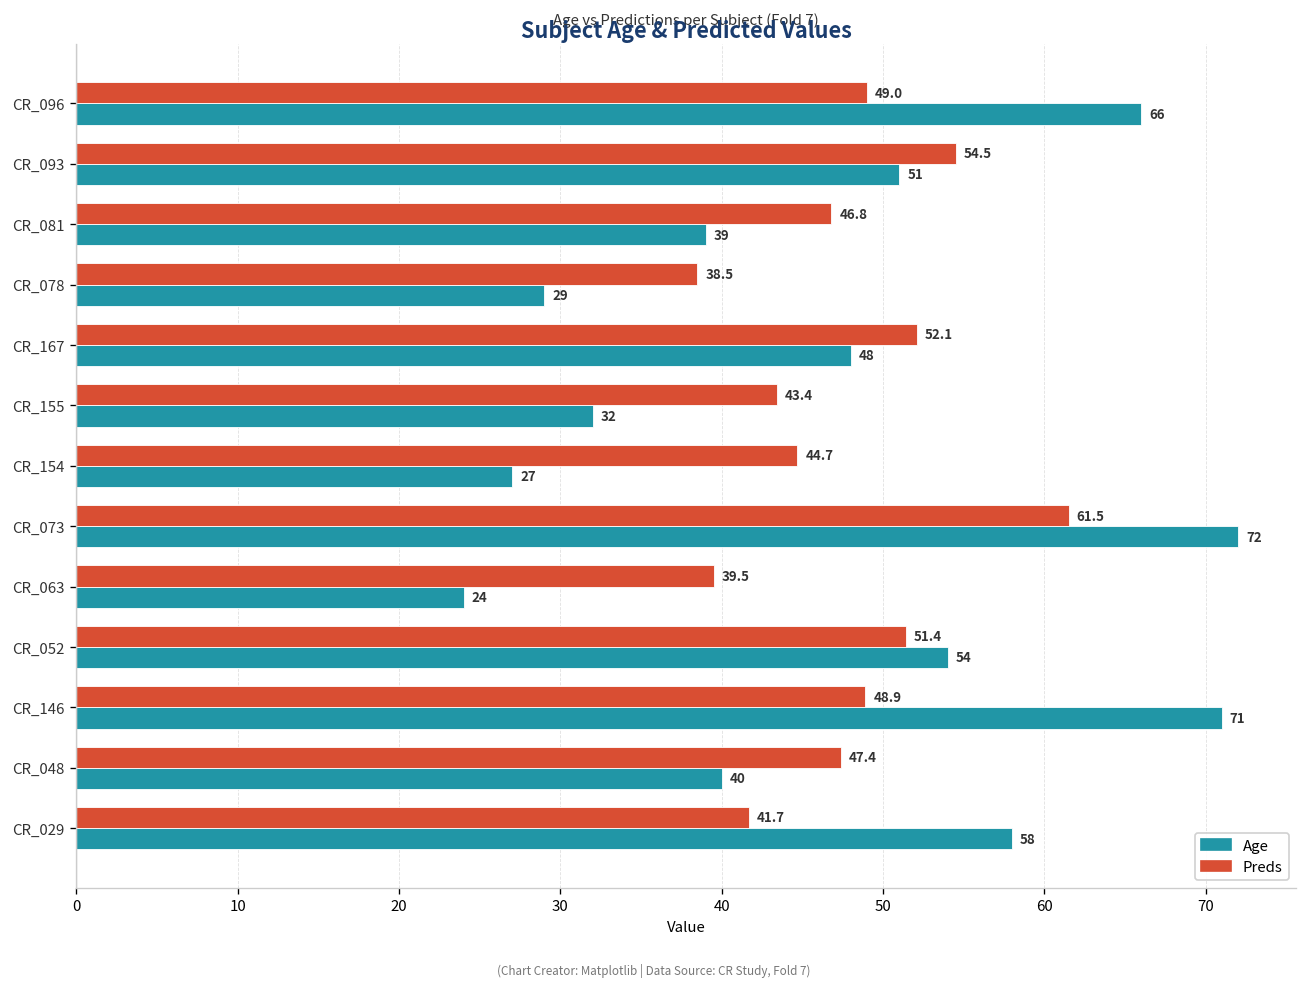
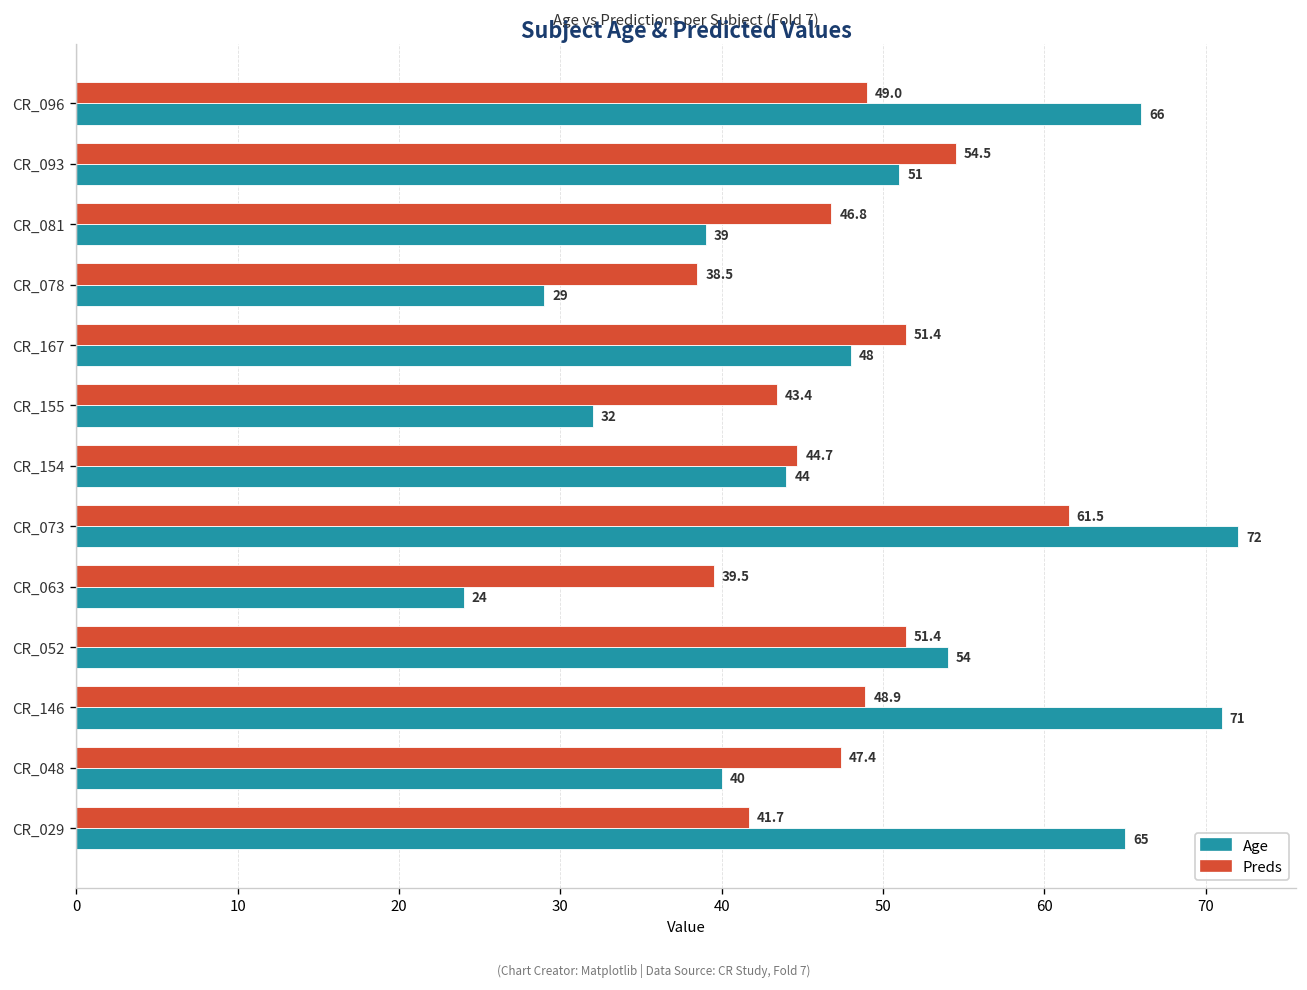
Preds, CR_167: 52.1 -> 51.4
Age, CR_154: 27 -> 44
Age, CR_029: 58 -> 65
